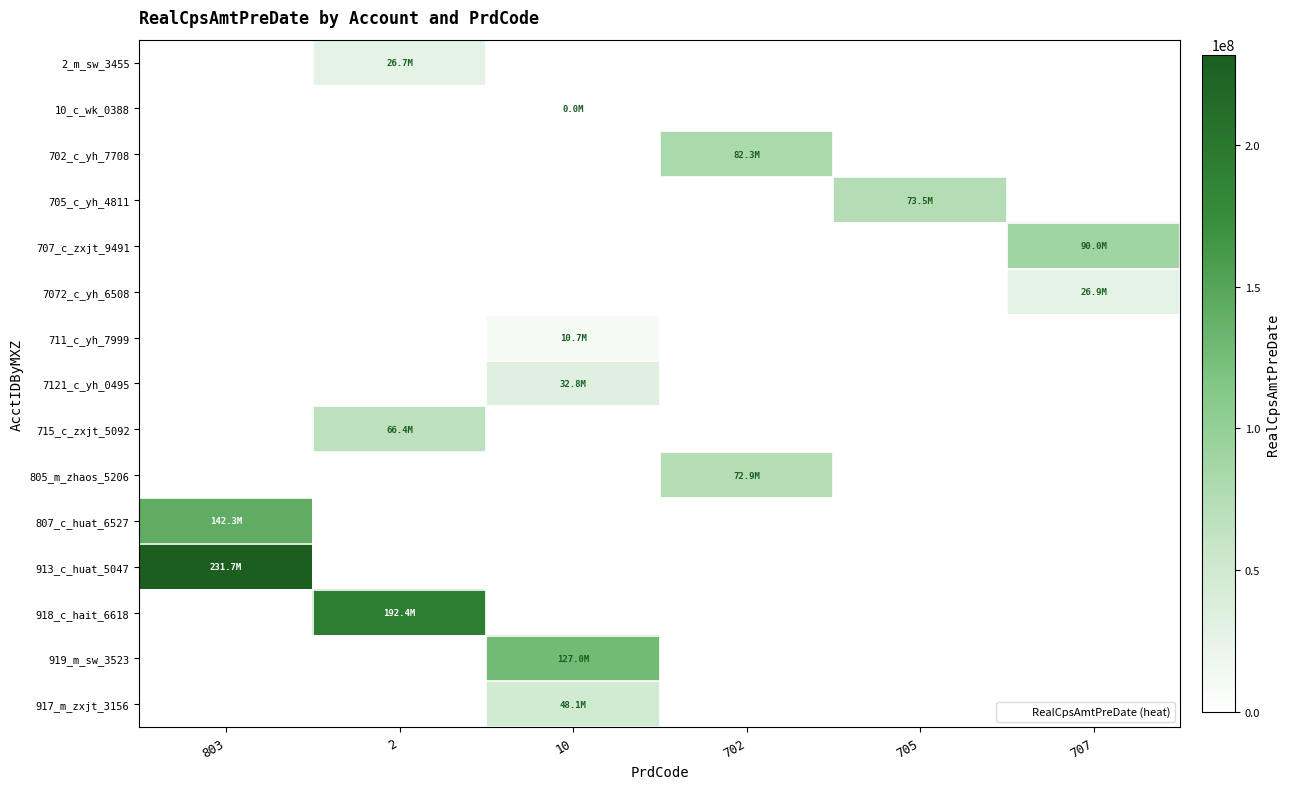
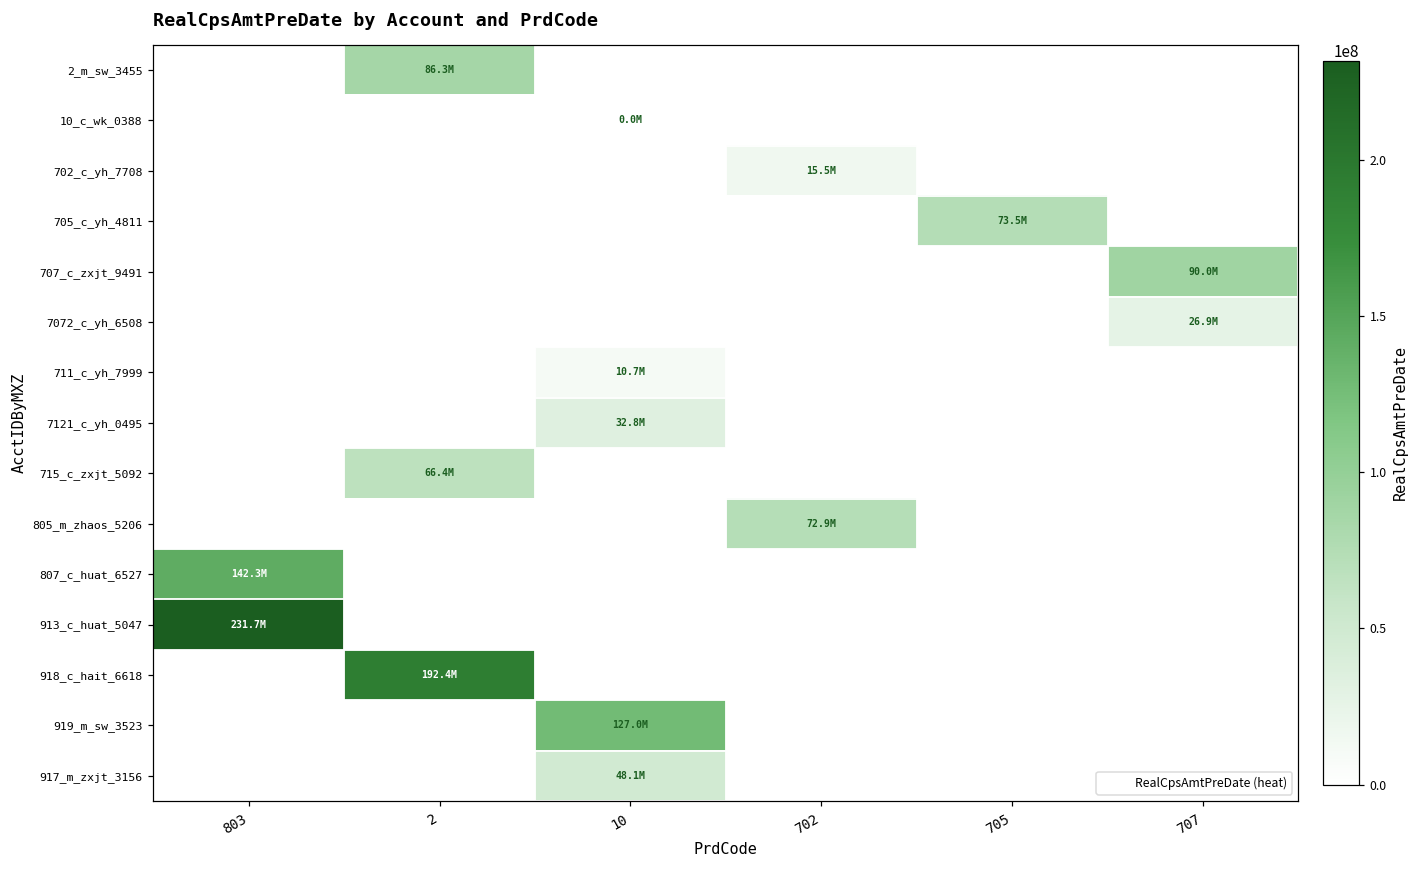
2_m_sw_3455, 2: 26.7M -> 86.3M
702_c_yh_7708, 702: 82.3M -> 15.5M
